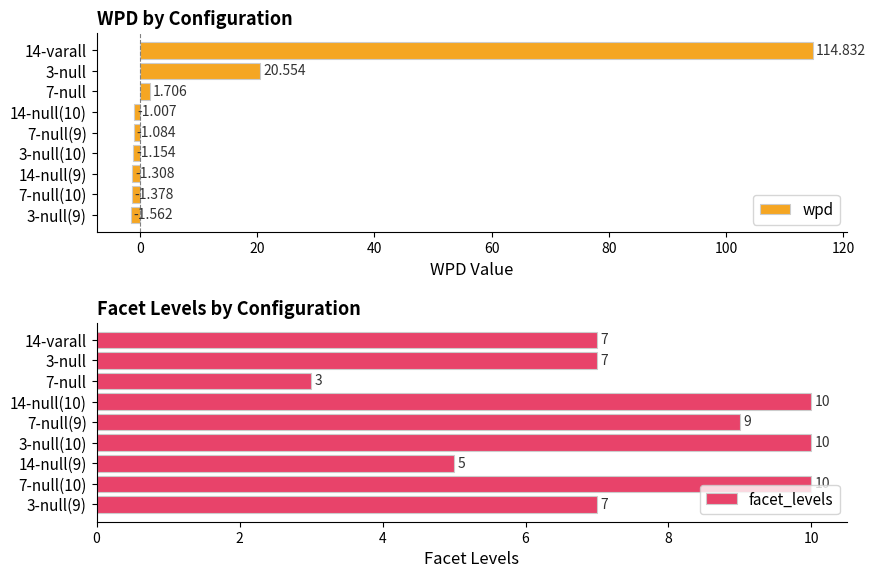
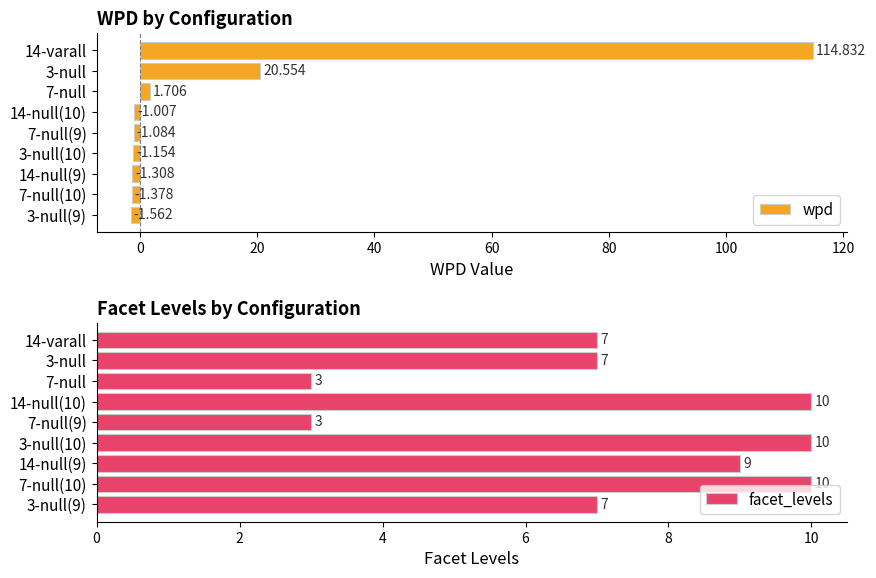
Facet Levels by Configuration, 7-null(9): 9 -> 3
Facet Levels by Configuration, 14-null(9): 5 -> 9
